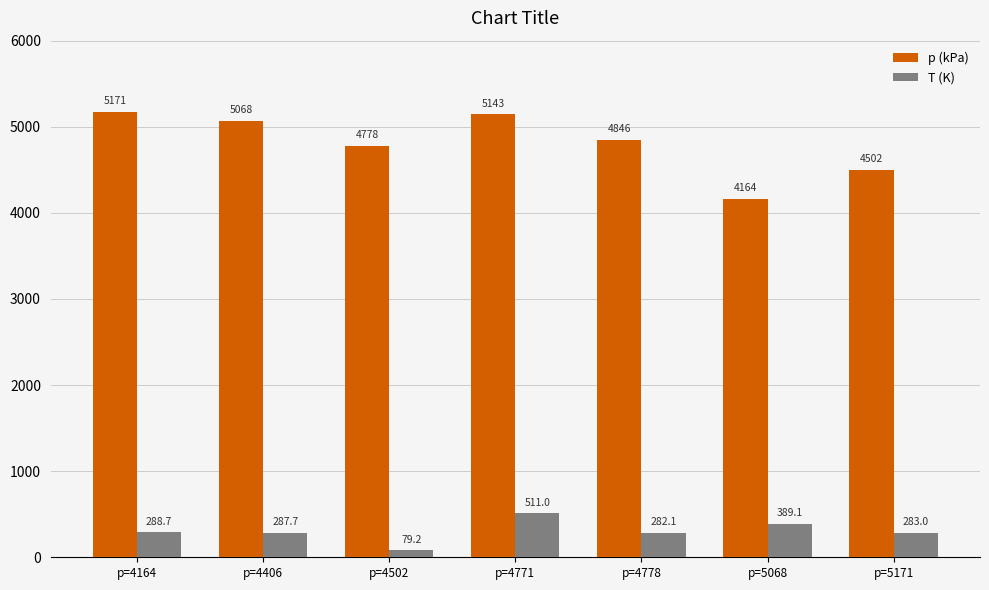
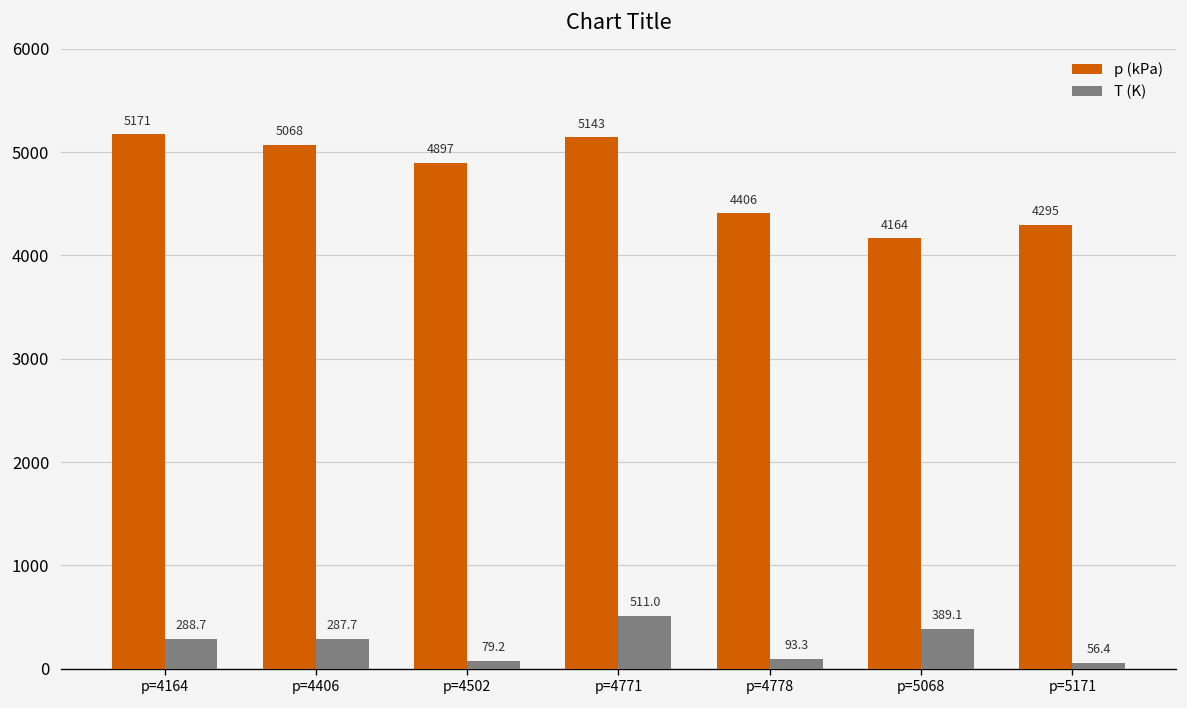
p (kPa), p=4502: 4778 -> 4897
p (kPa), p=4778: 4846 -> 4406
T (K), p=4778: 282.1 -> 93.3
p (kPa), p=5171: 4502 -> 4295
T (K), p=5171: 283.0 -> 56.4
